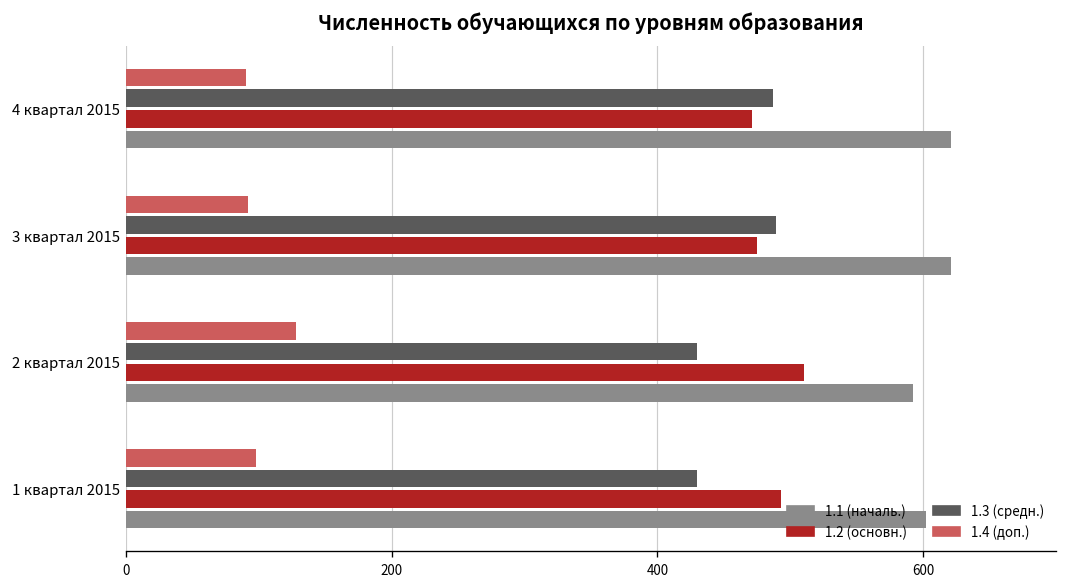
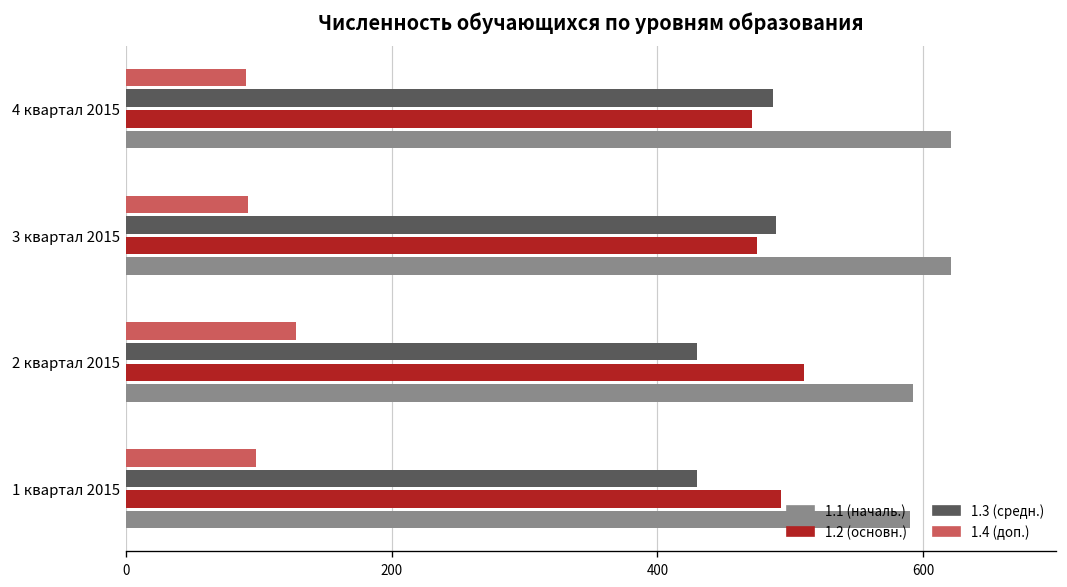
1.1 (началь.), 1 квартал 2015: 602 -> 590
